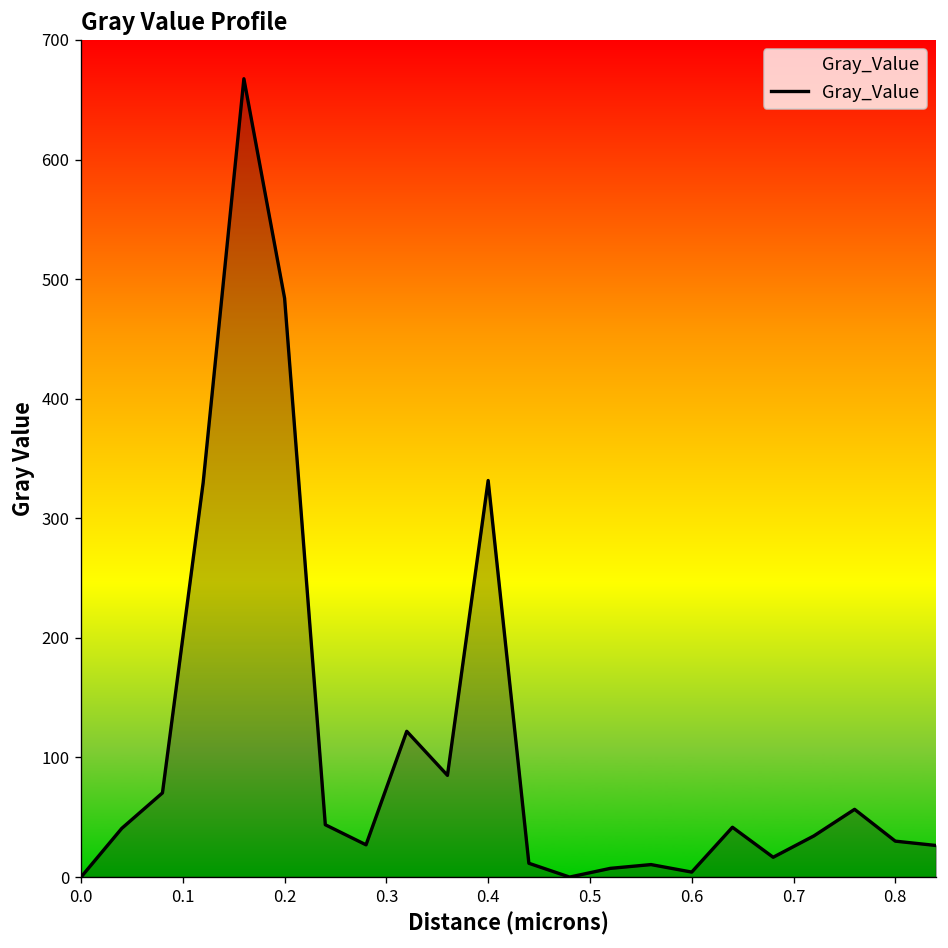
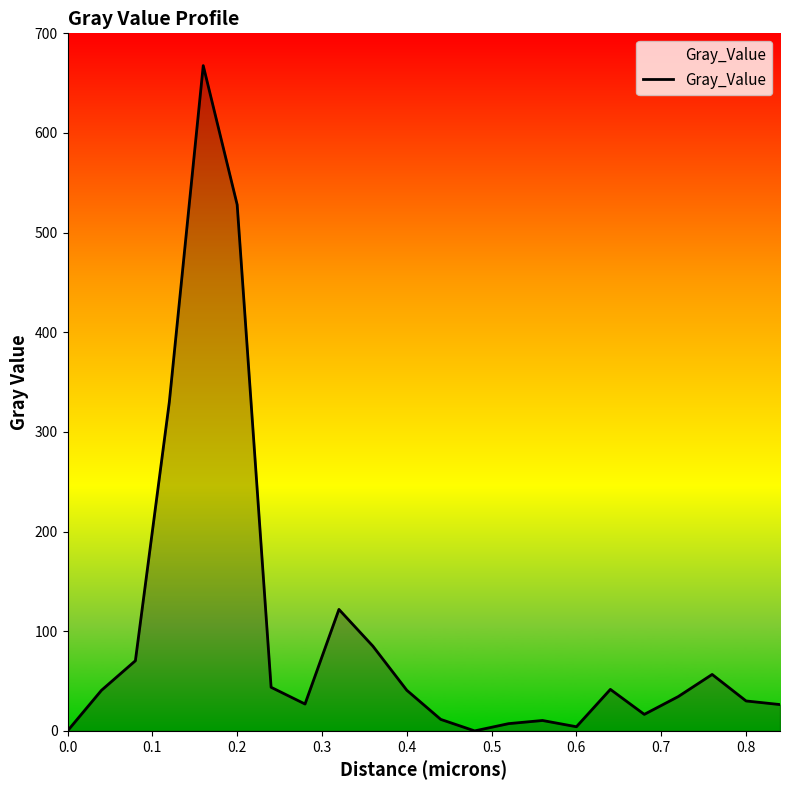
0.2: 480 -> 530
0.4: 330 -> 40
